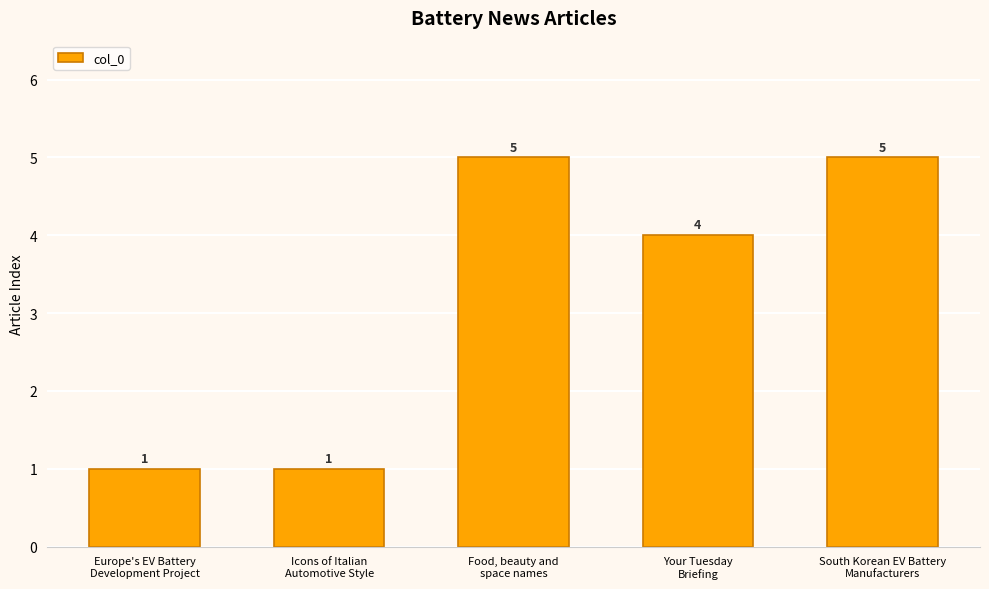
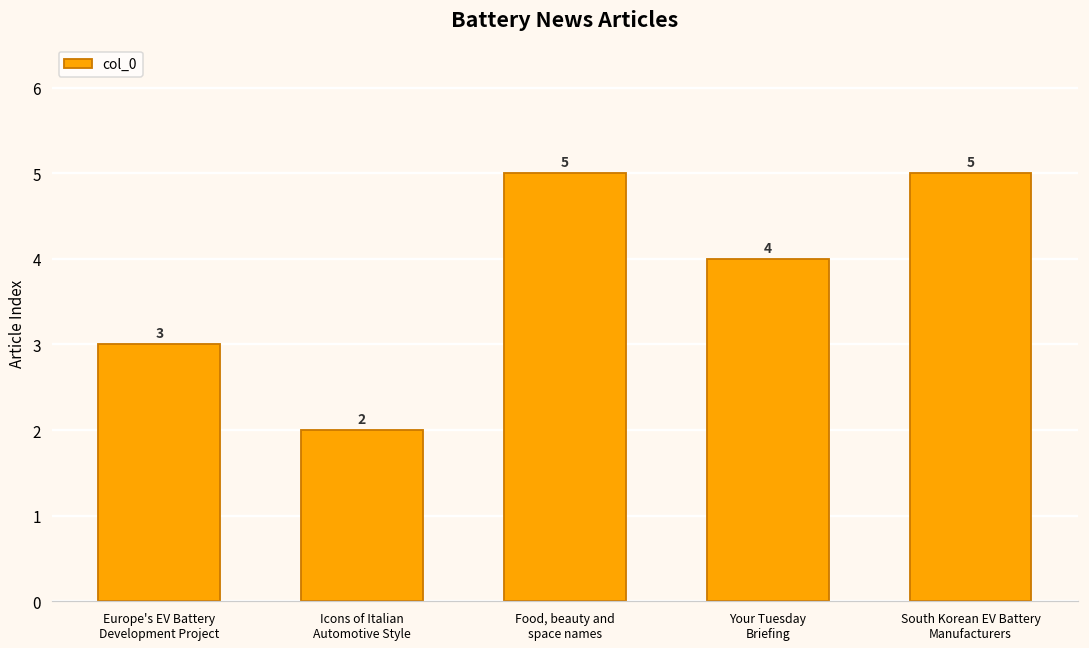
Europe's EV Battery Development Project: 1 -> 3
Icons of Italian Automotive Style: 1 -> 2
